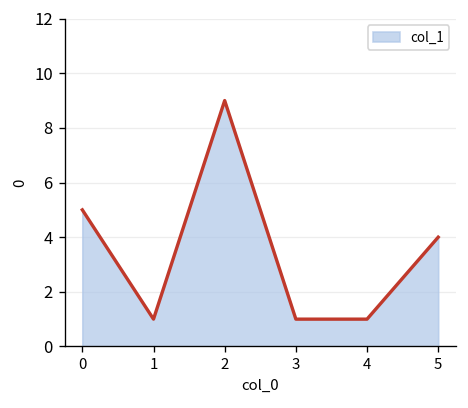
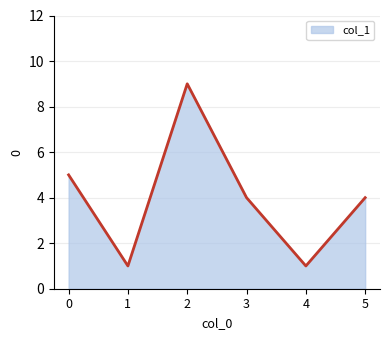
3: 1 -> 4
